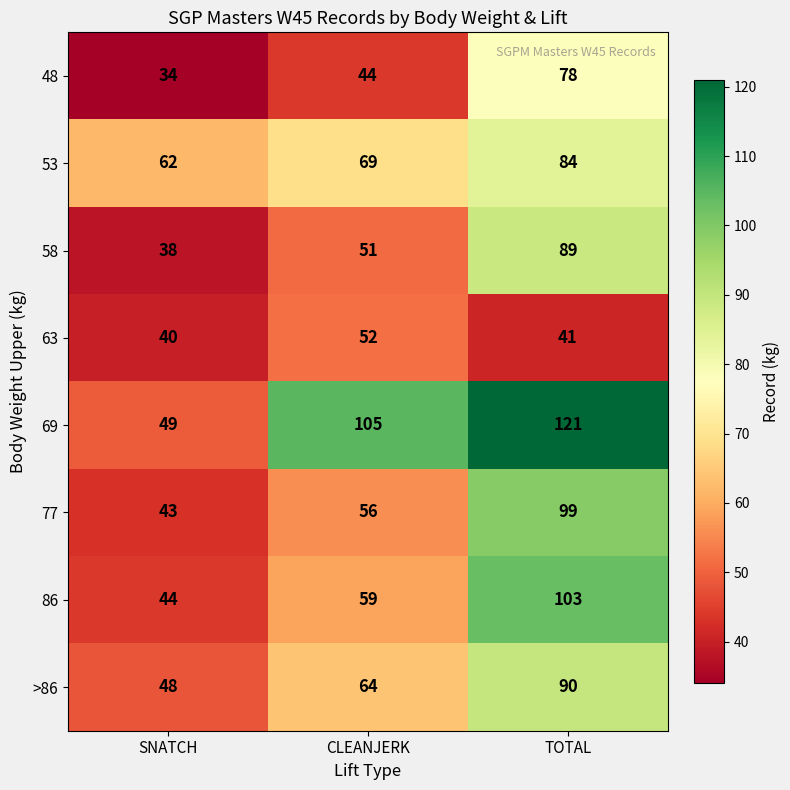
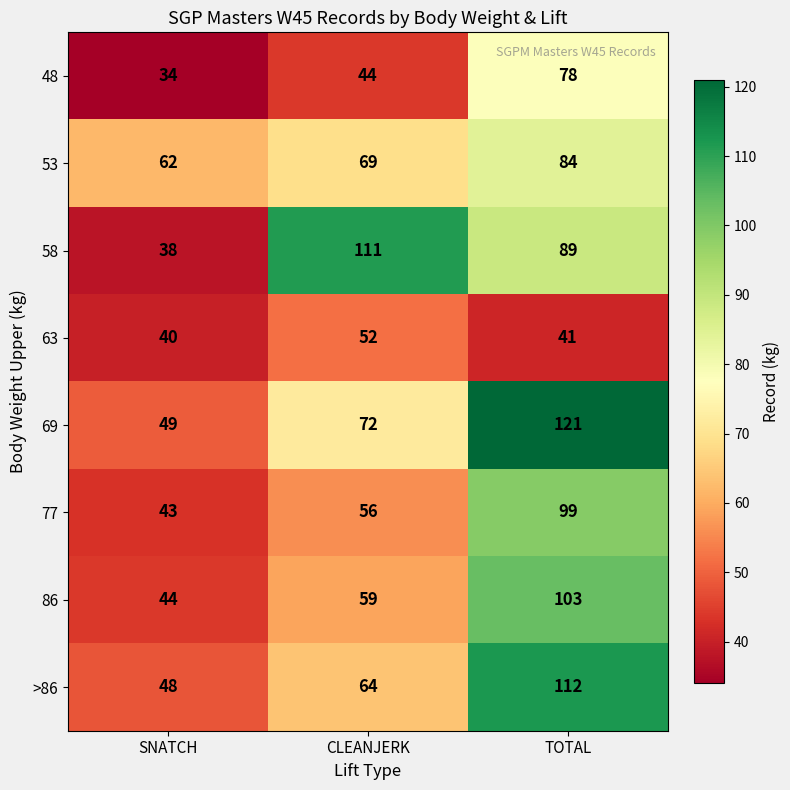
58, CLEANJERK: 51 -> 111
69, CLEANJERK: 105 -> 72
>86, TOTAL: 90 -> 112
